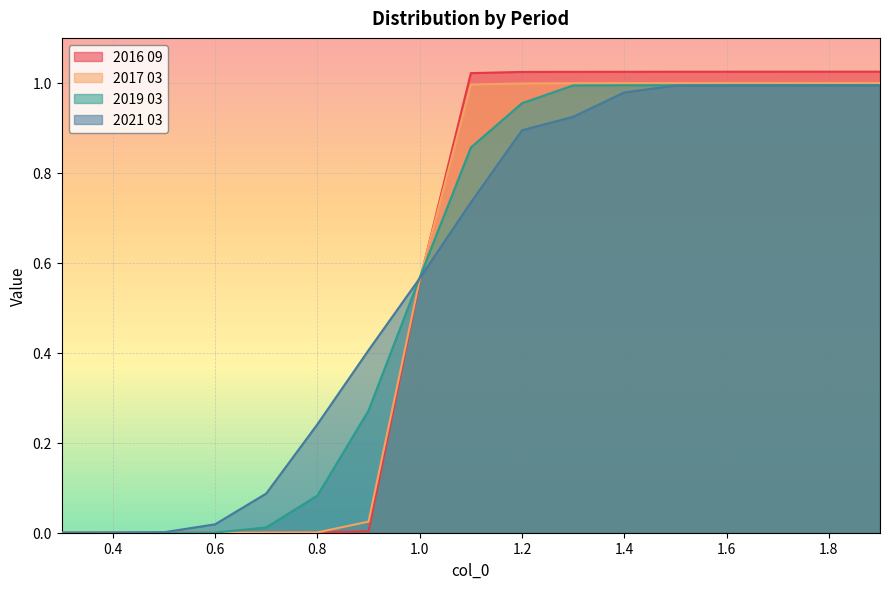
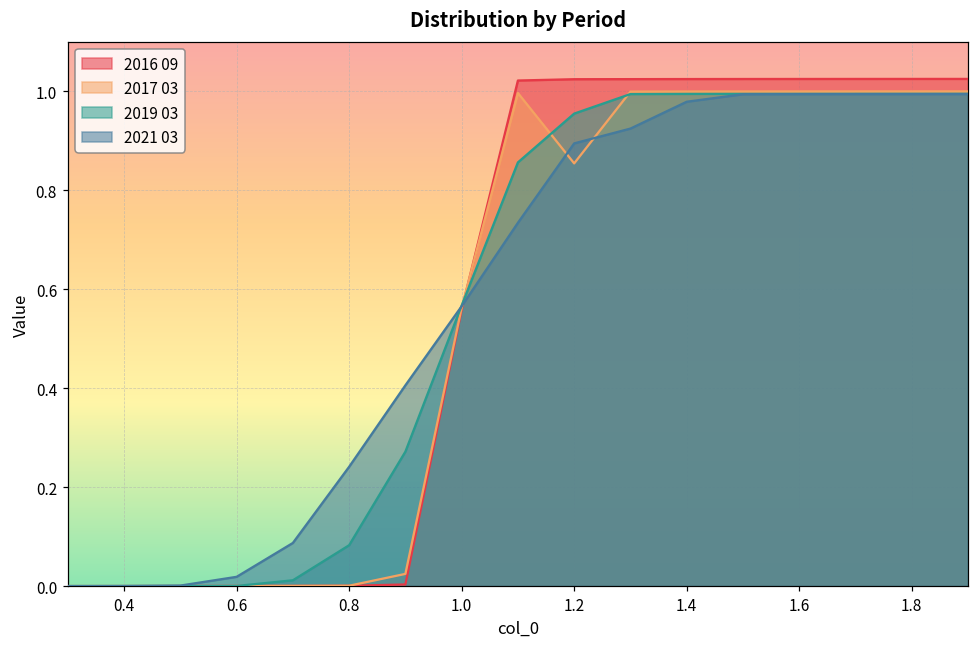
2017 03, 1.2: 1.00 -> 0.85
